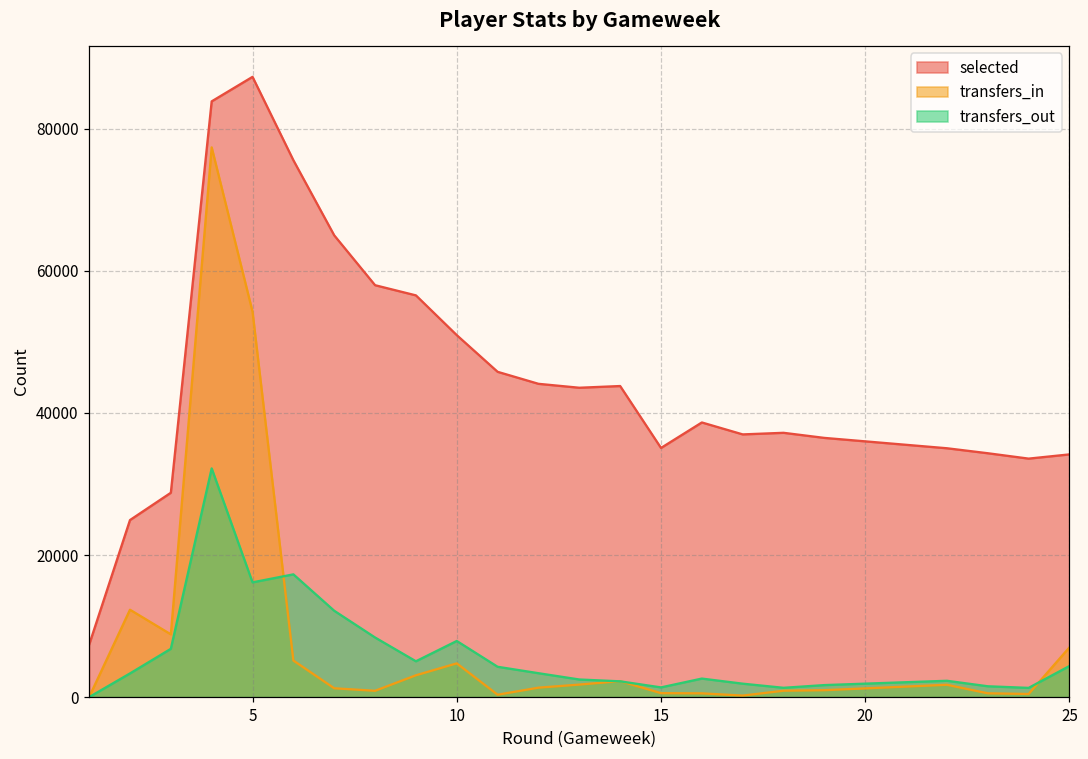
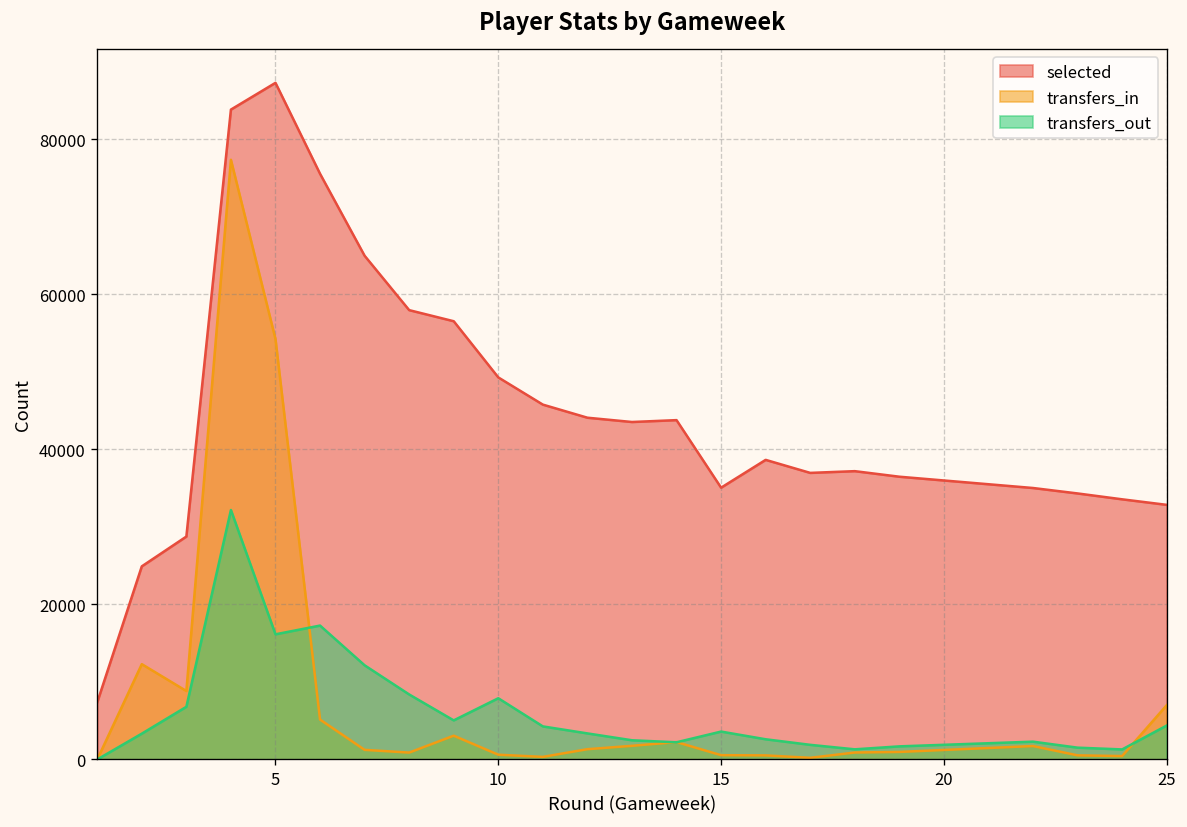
selected, 10: 51000 -> 49000
transfers_in, 10: 5000 -> 1000
transfers_out, 15: 1000 -> 4000
selected, 25: 34000 -> 33000
